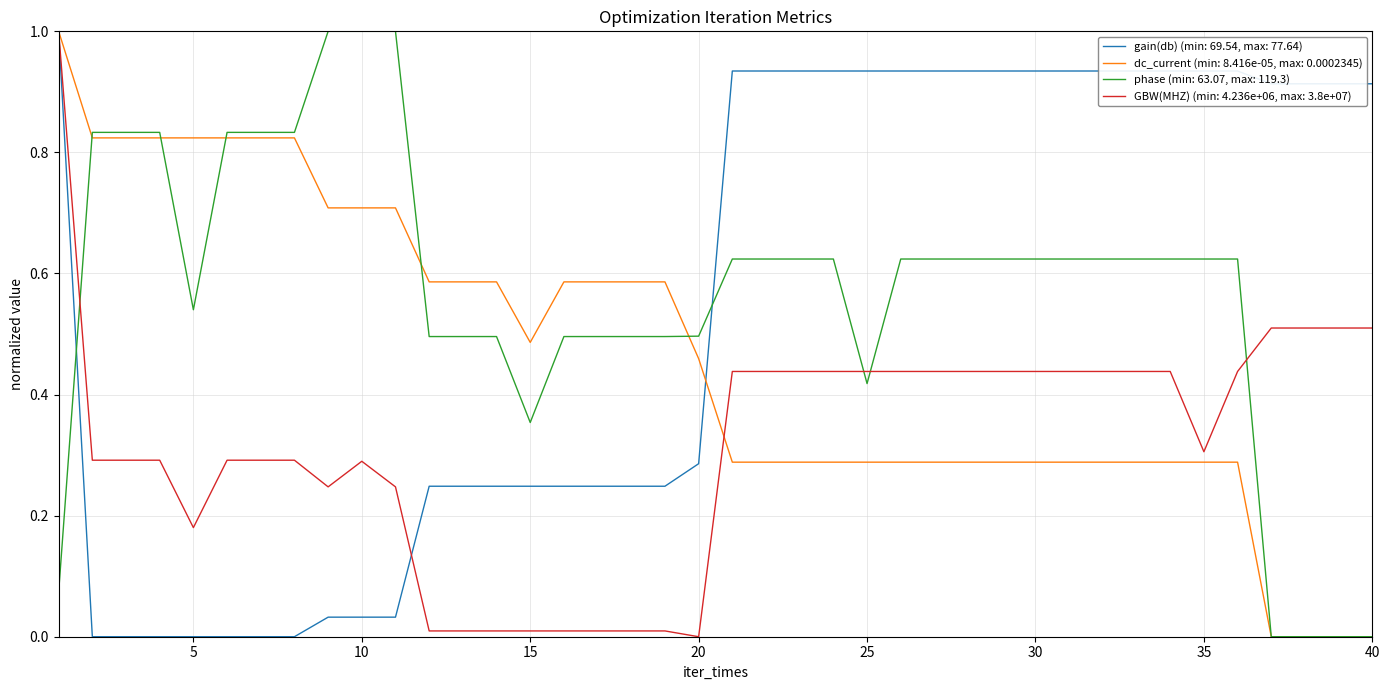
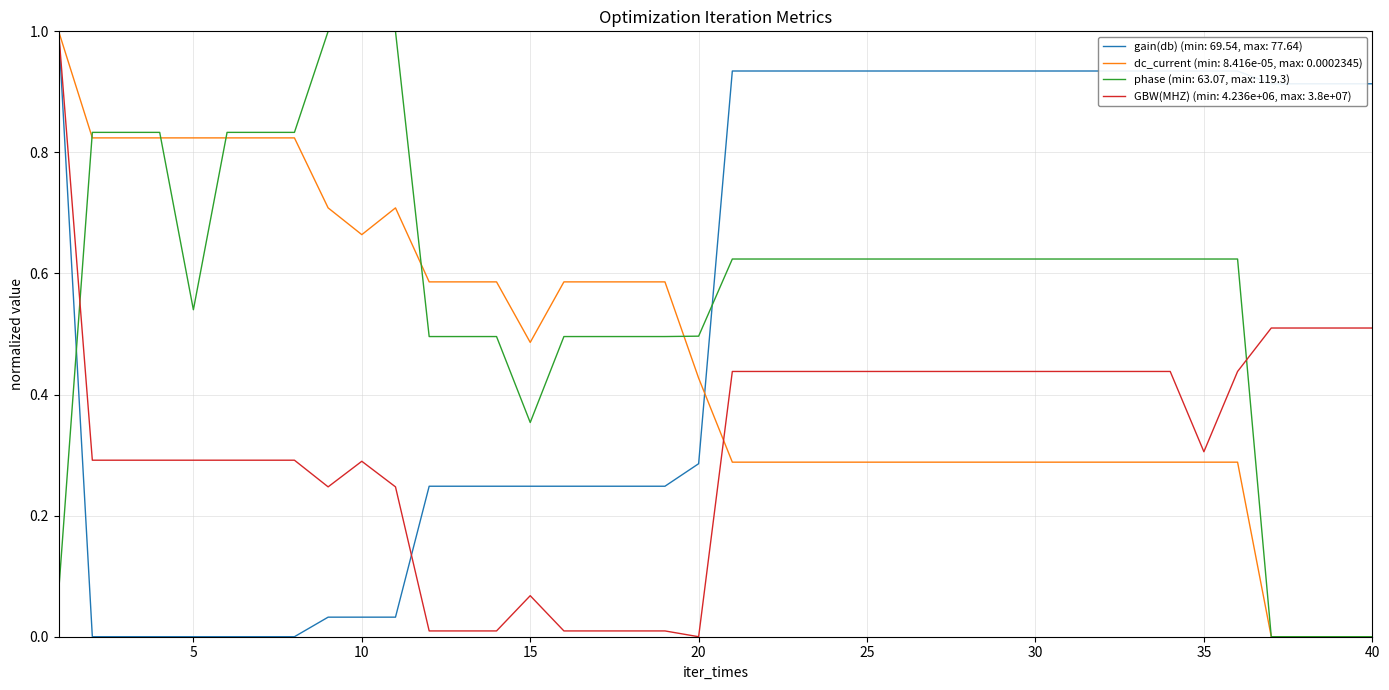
GBW(MHZ) (min: 4.236e+06, max: 3.8e+07), 5: 0.18 -> 0.29
dc_current (min: 8.416e-05, max: 0.0002345), 10: 0.71 -> 0.66
GBW(MHZ) (min: 4.236e+06, max: 3.8e+07), 15: 0.01 -> 0.07
dc_current (min: 8.416e-05, max: 0.0002345), 20: 0.46 -> 0.43
phase (min: 63.07, max: 119.3), 25: 0.42 -> 0.62
